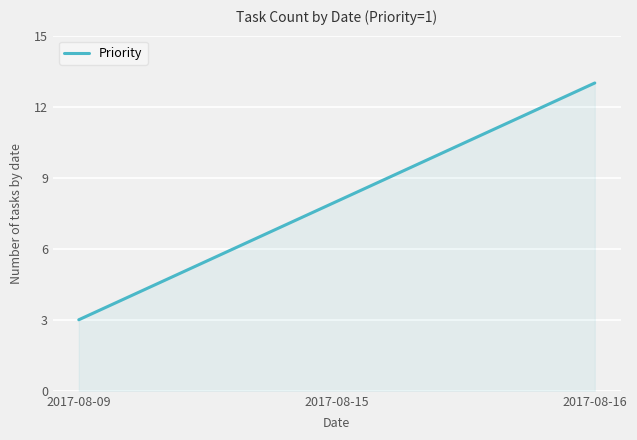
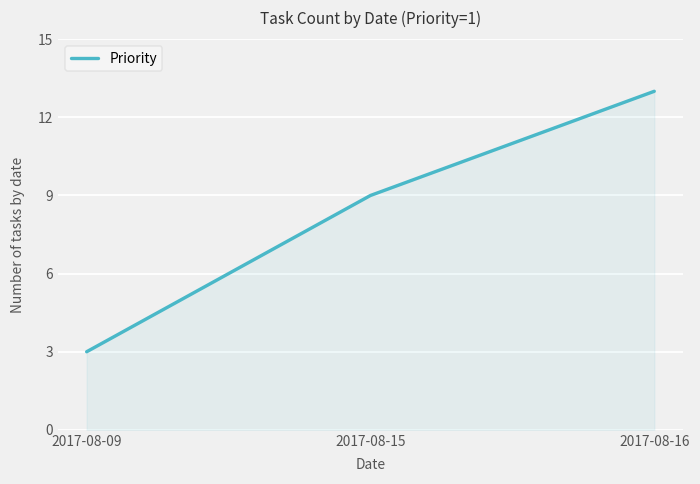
2017-08-15: 8 -> 9
